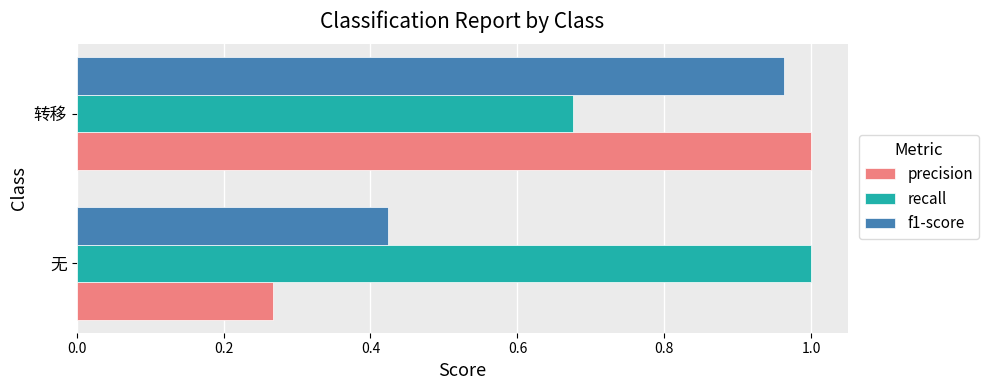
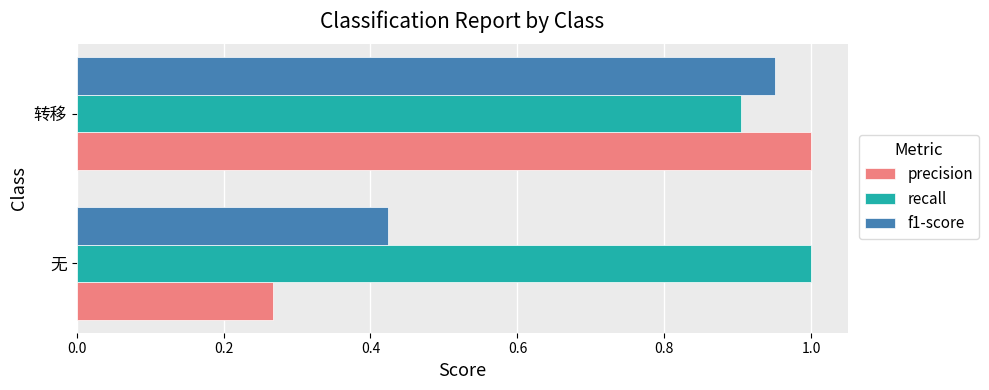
f1-score, 转移: 0.96 -> 0.95
recall, 转移: 0.68 -> 0.90
